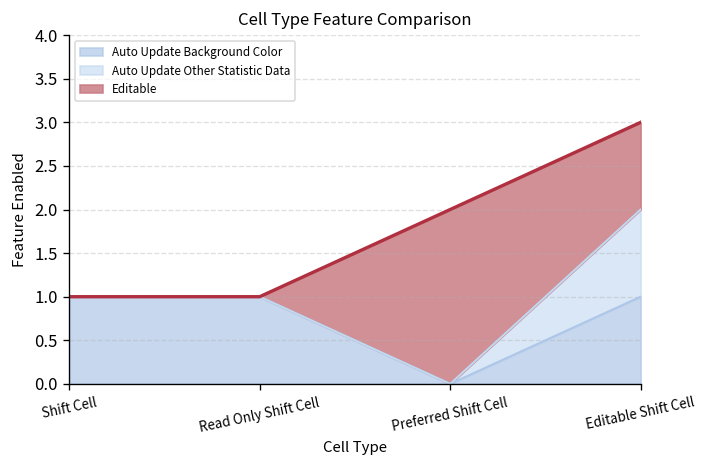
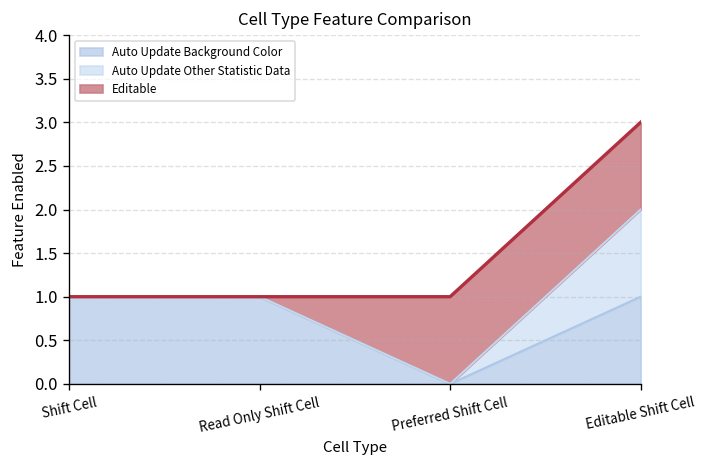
Editable, Preferred Shift Cell: 2 -> 1
